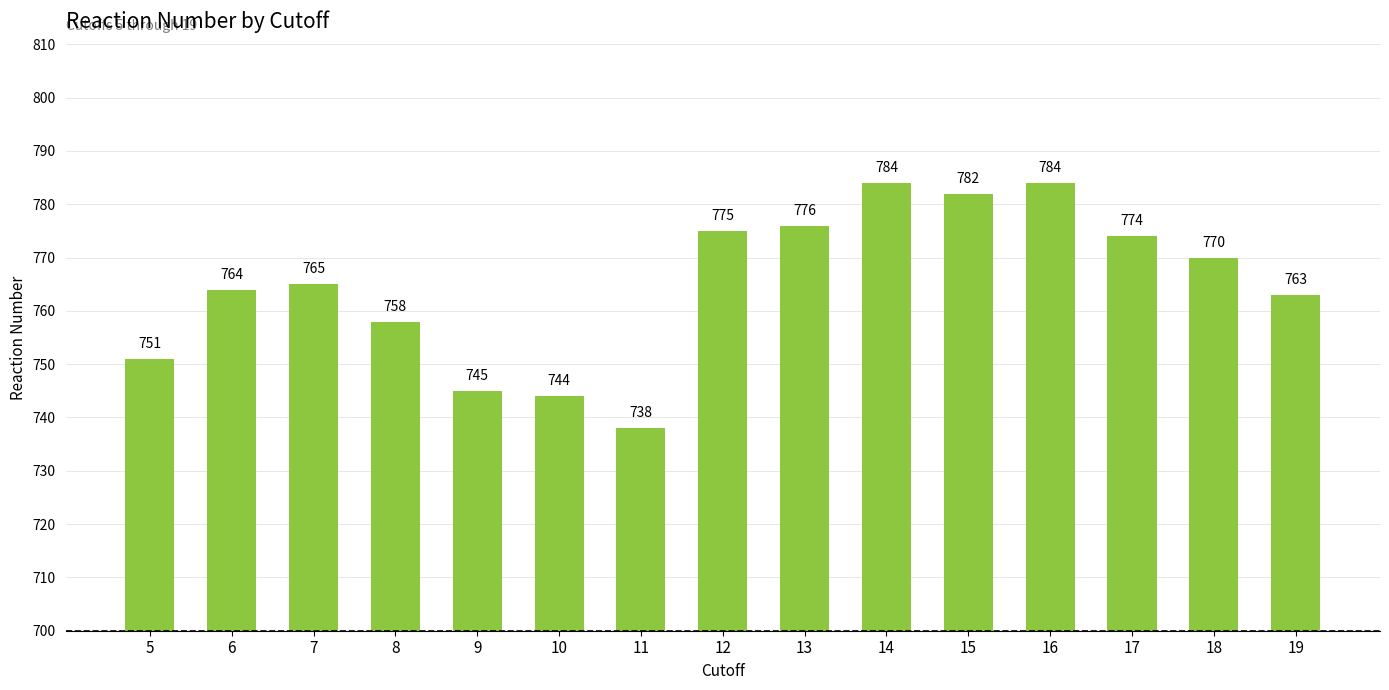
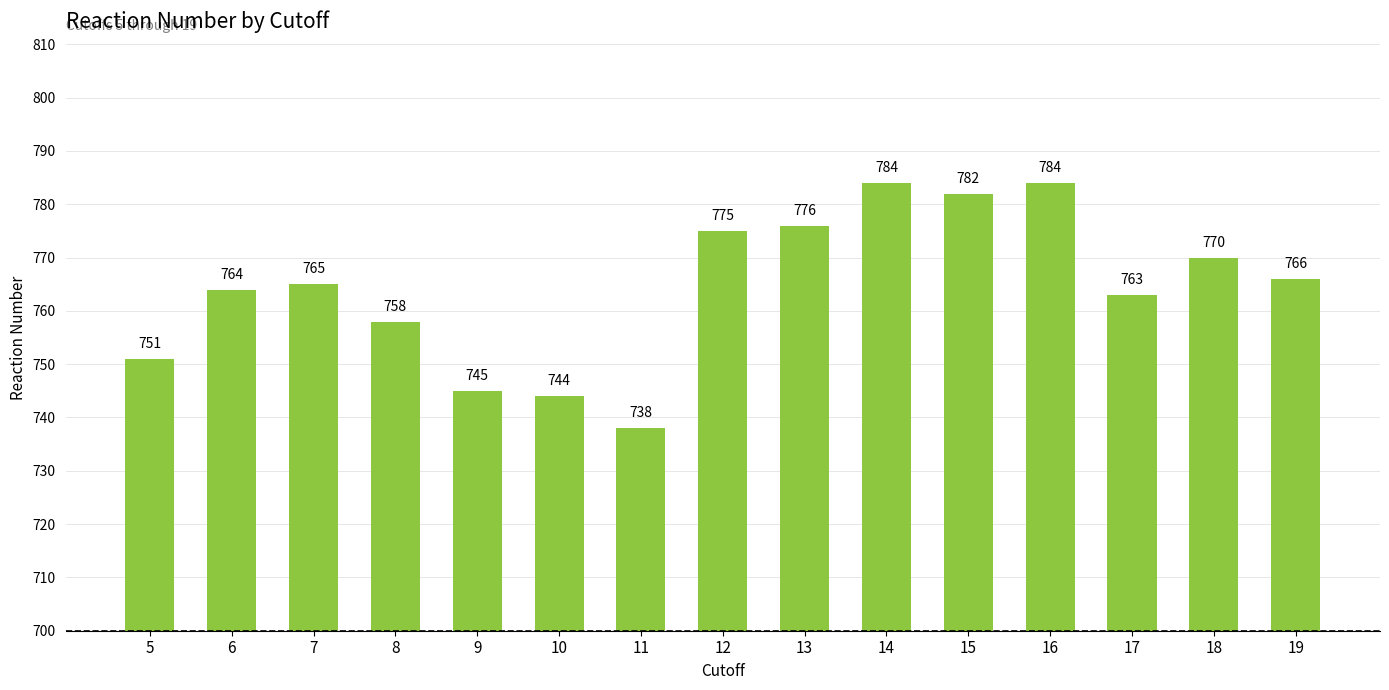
17: 774 -> 763
19: 763 -> 766
